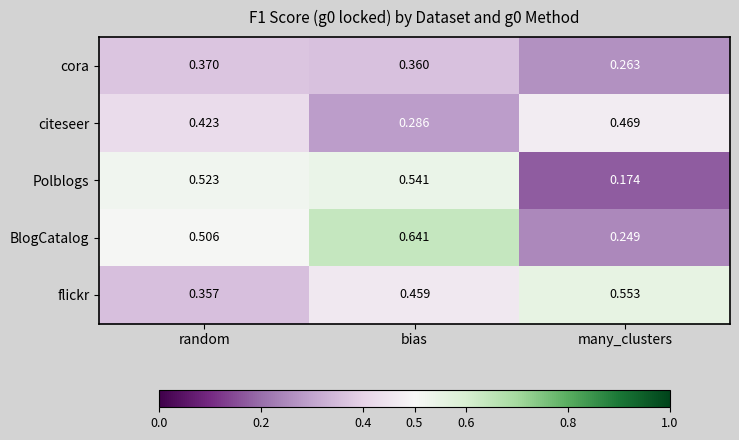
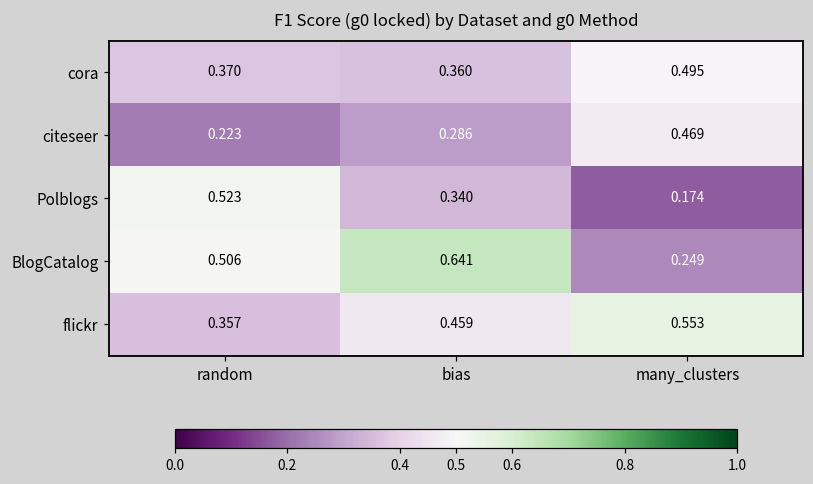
cora, many_clusters: 0.263 -> 0.495
citeseer, random: 0.423 -> 0.223
Polblogs, bias: 0.541 -> 0.340
